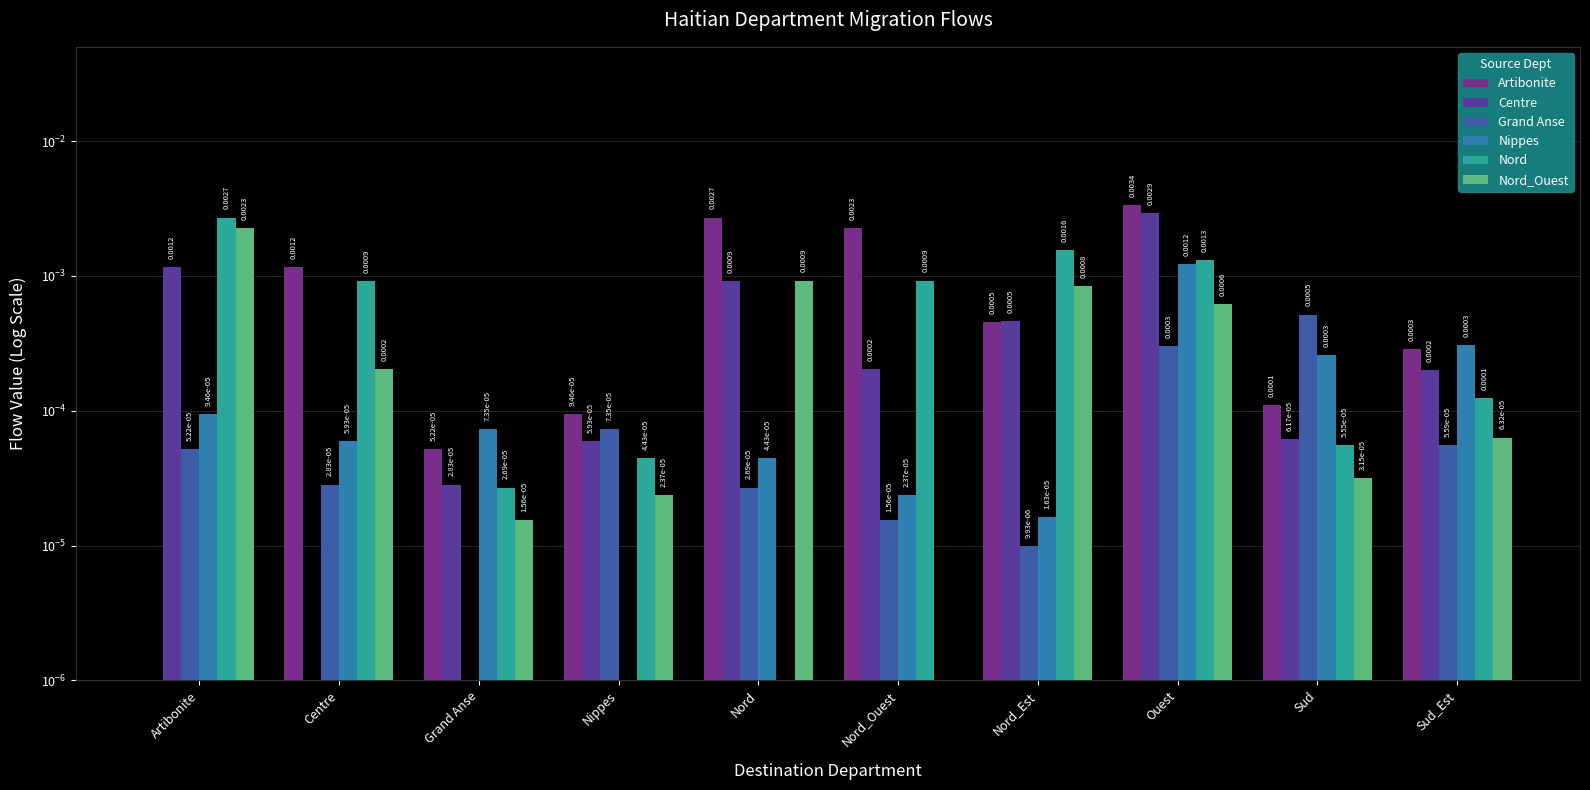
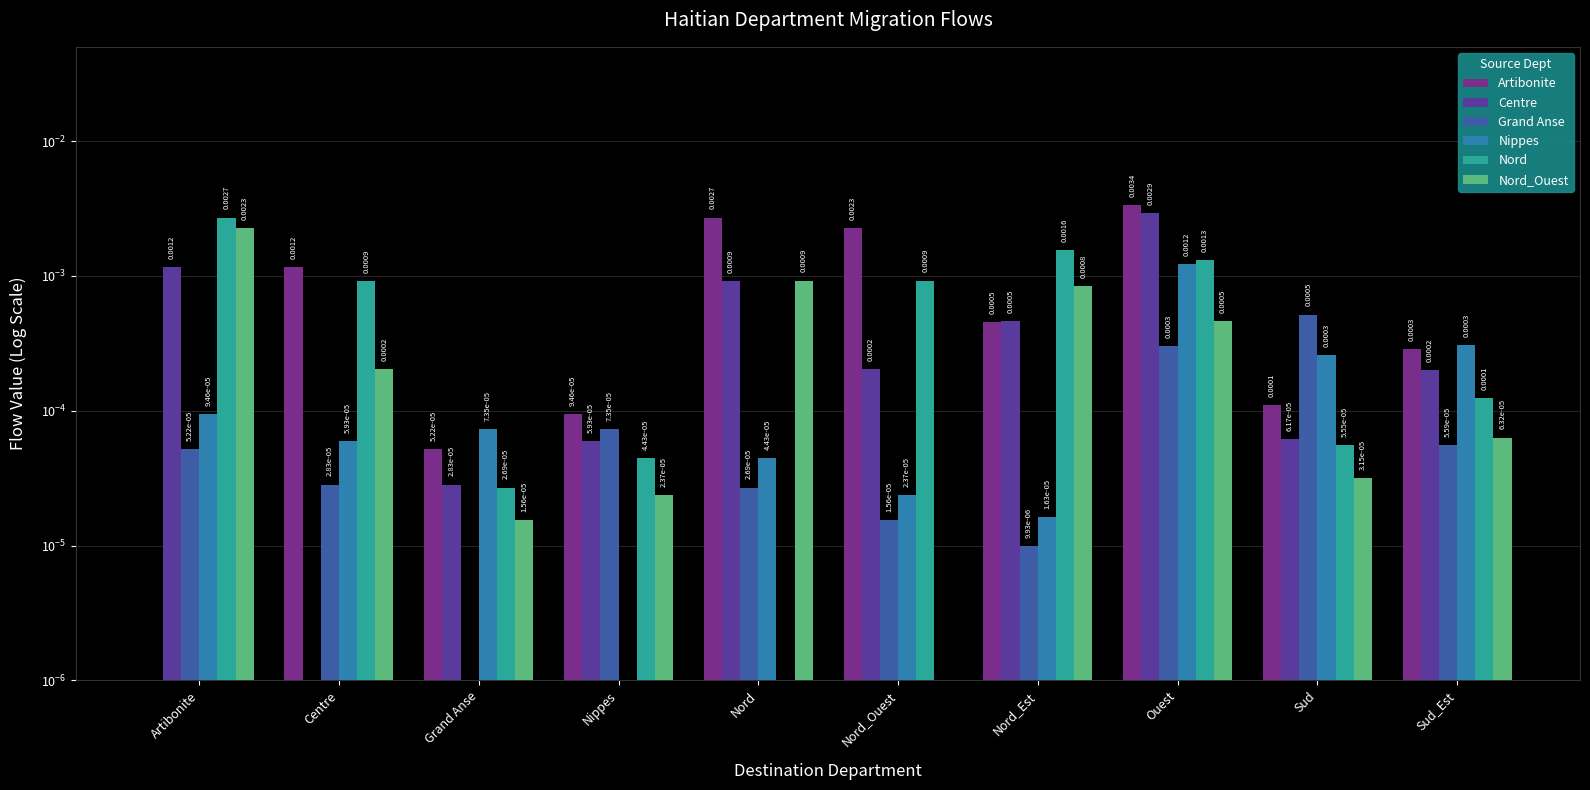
Nord_Ouest, Ouest: 0.0006 -> 0.0005
